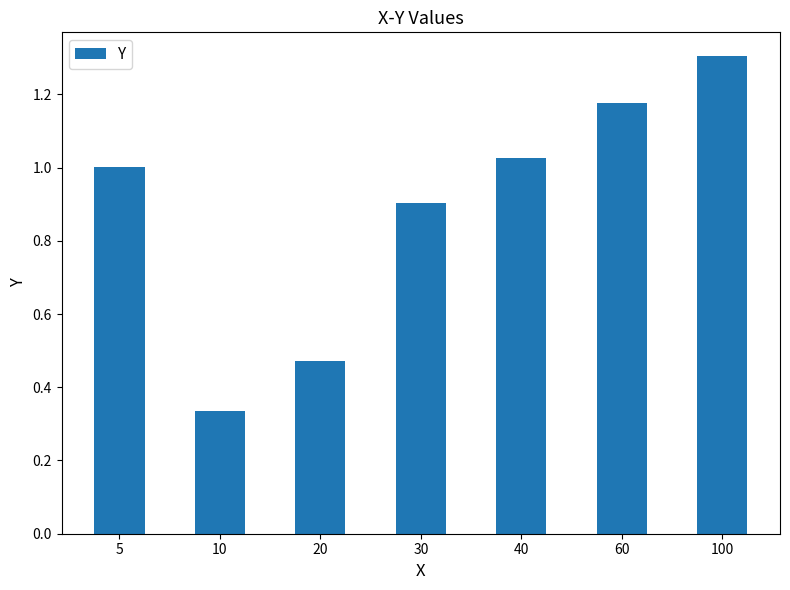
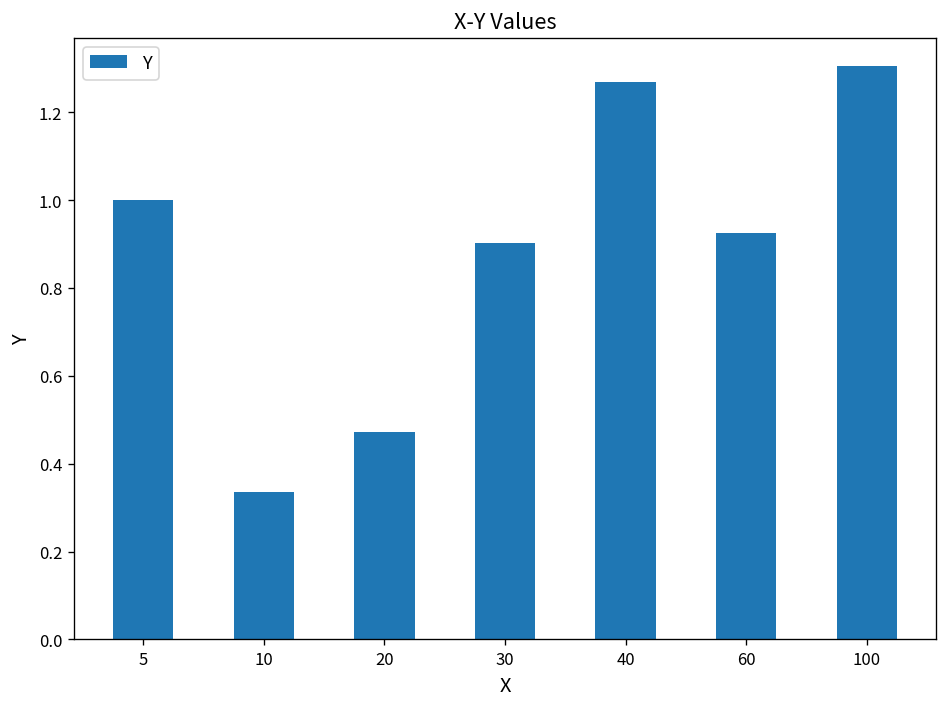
40: 1.03 -> 1.27
60: 1.18 -> 0.92
